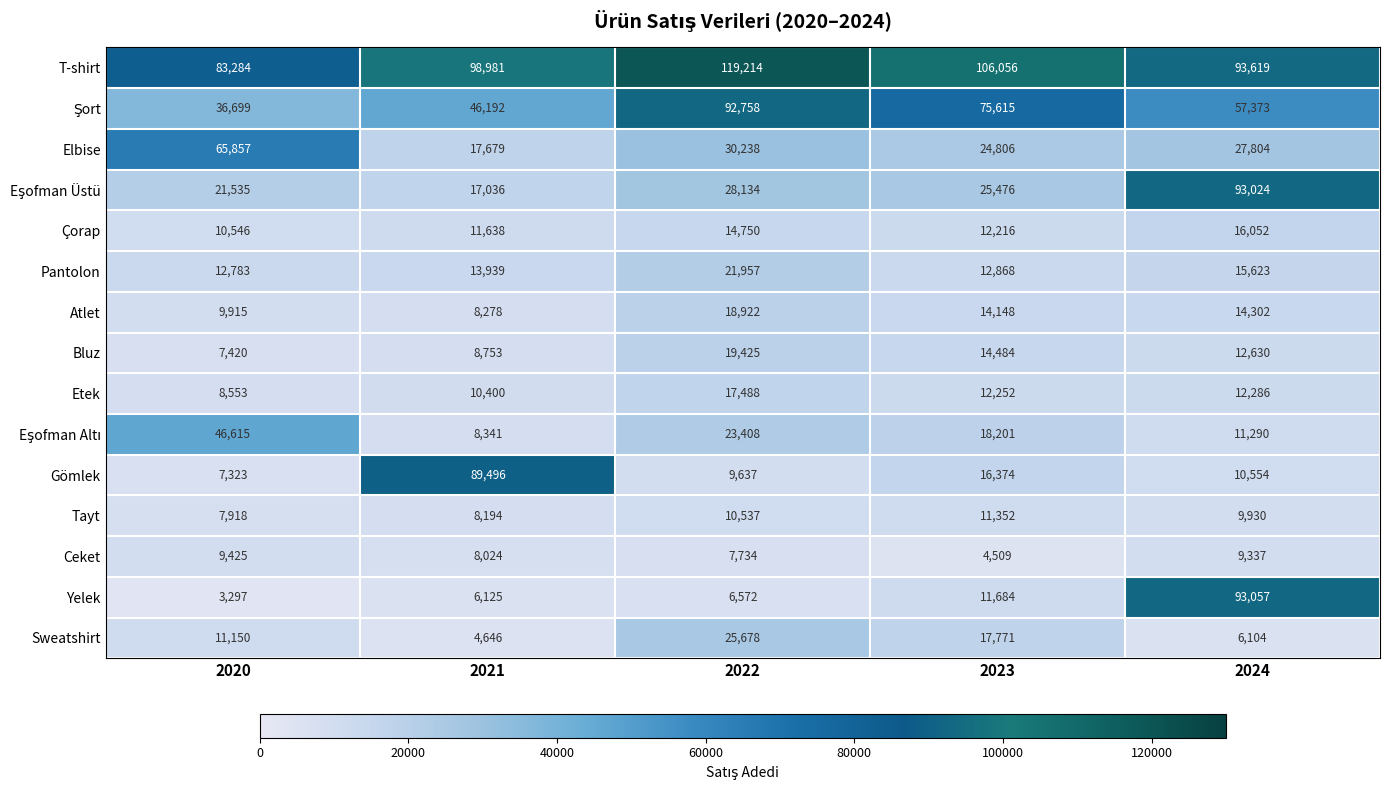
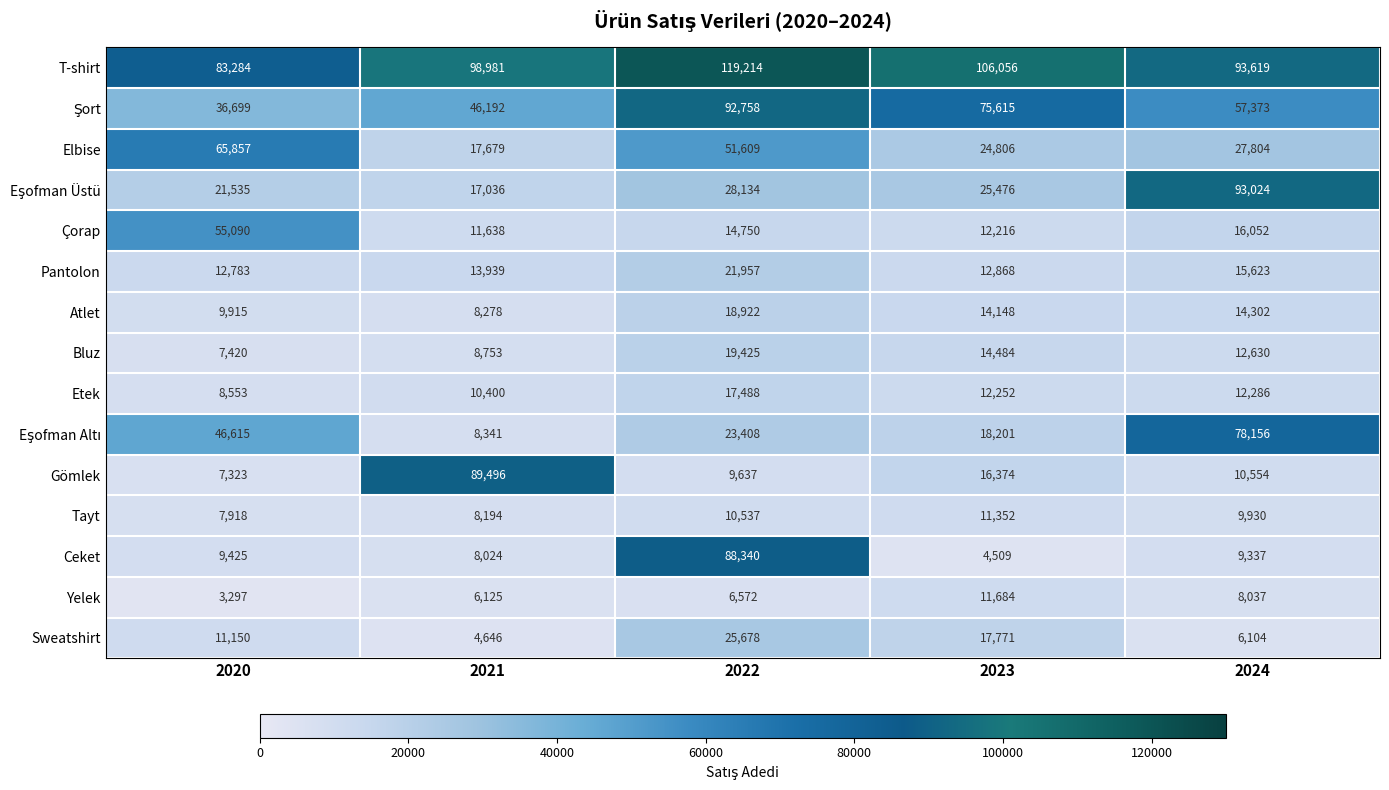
Elbise, 2022: 30,238 -> 51,609
Çorap, 2020: 10,546 -> 55,090
Eşofman Altı, 2024: 11,290 -> 78,156
Ceket, 2022: 7,734 -> 88,340
Yelek, 2024: 93,057 -> 8,037
